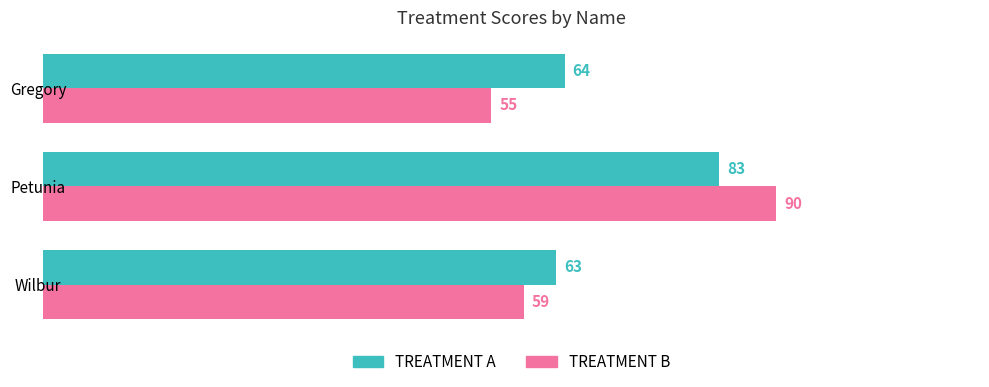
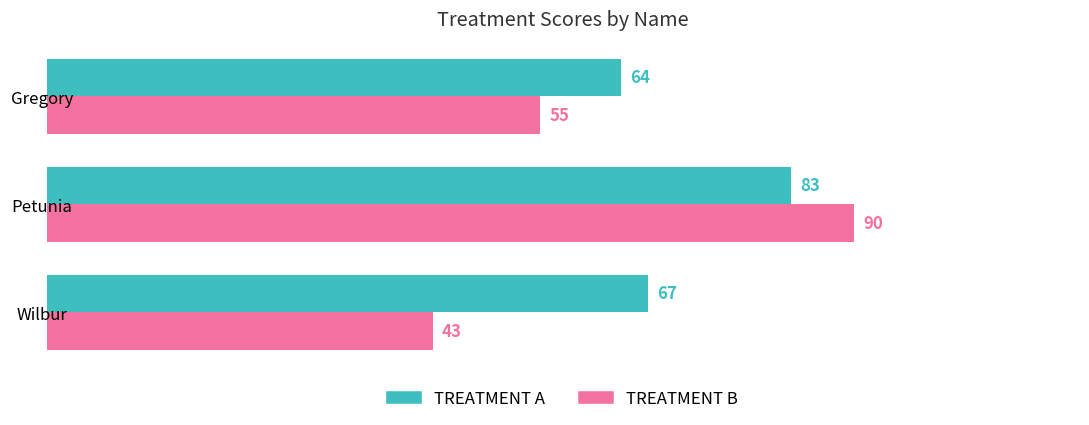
TREATMENT A, Wilbur: 63 -> 67
TREATMENT B, Wilbur: 59 -> 43
